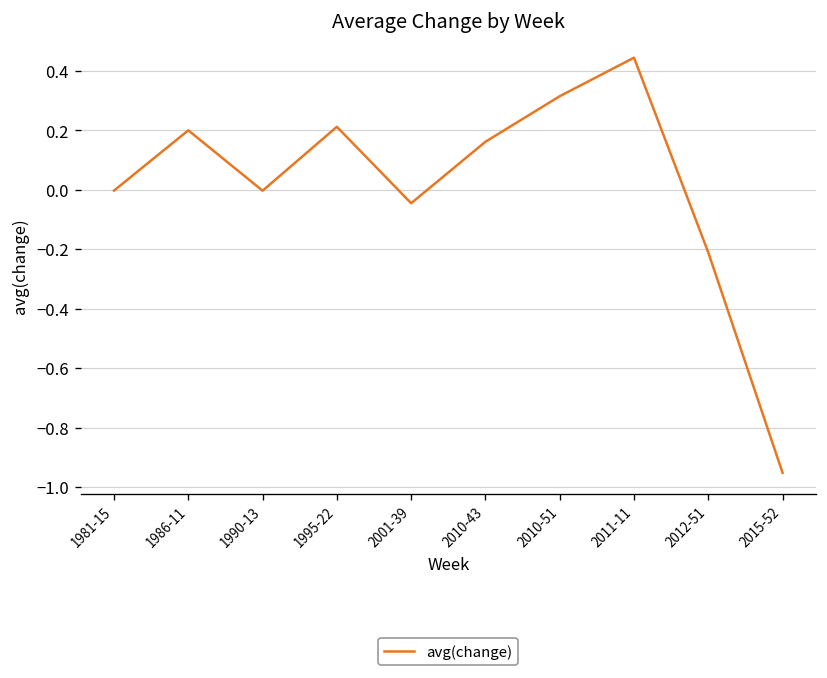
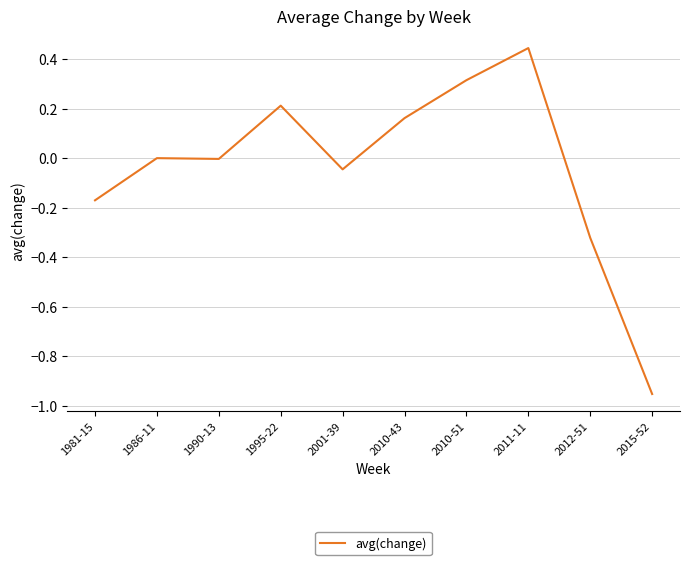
1981-15: 0.00 -> -0.17
1986-11: 0.2 -> 0.0
2012-51: -0.21 -> -0.32
